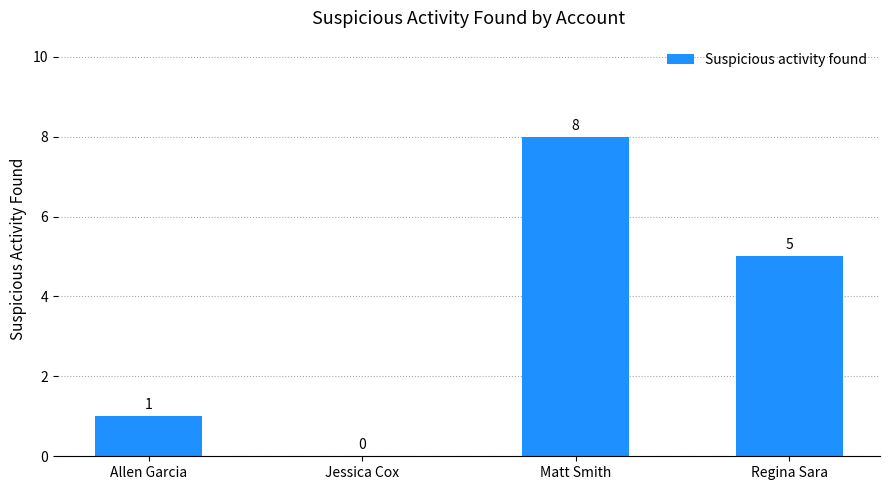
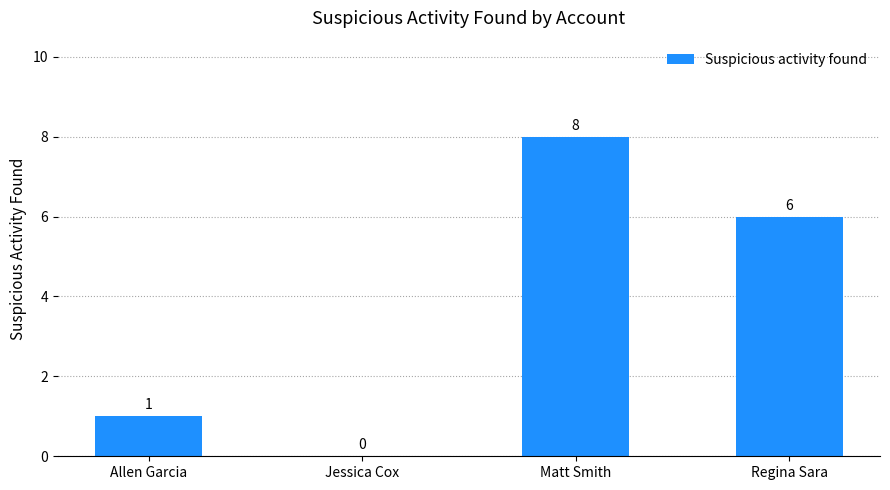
Regina Sara: 5 -> 6
